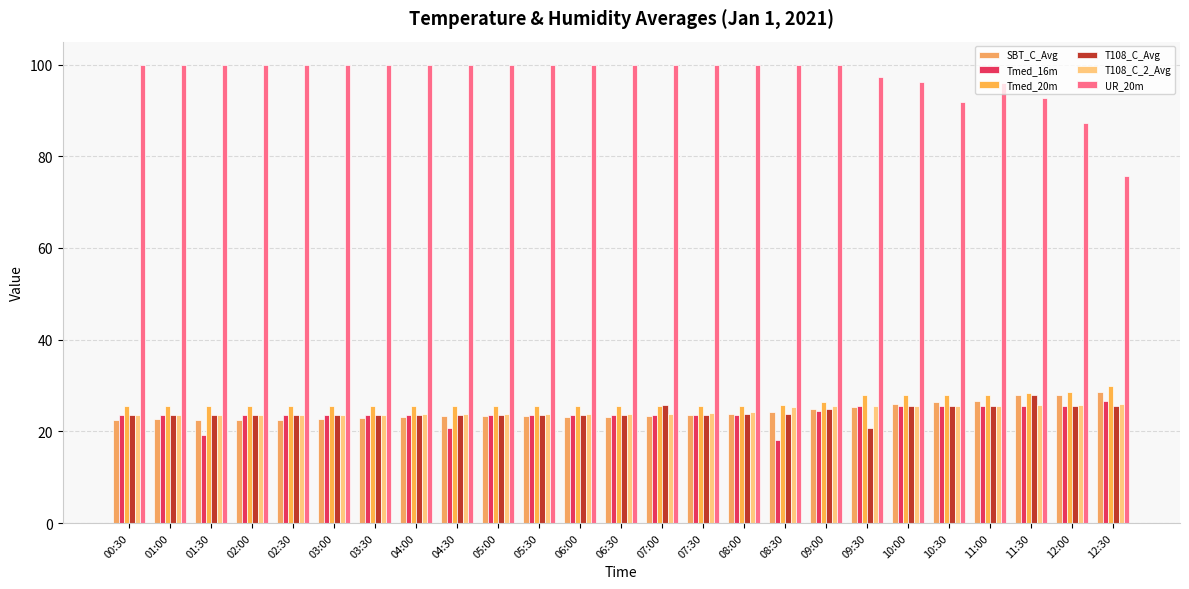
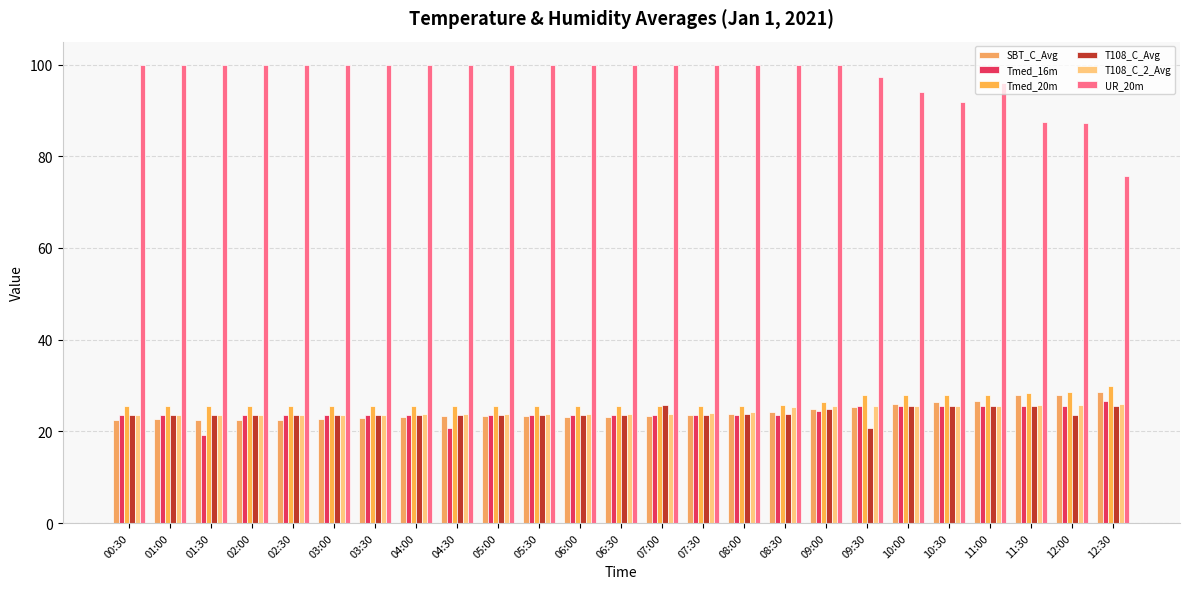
Tmed_16m, 08:30: 18 -> 24
UR_20m, 10:00: 96 -> 94
T108_C_Avg, 11:30: 28 -> 26
UR_20m, 11:30: 93 -> 87
T108_C_Avg, 12:00: 26 -> 24
